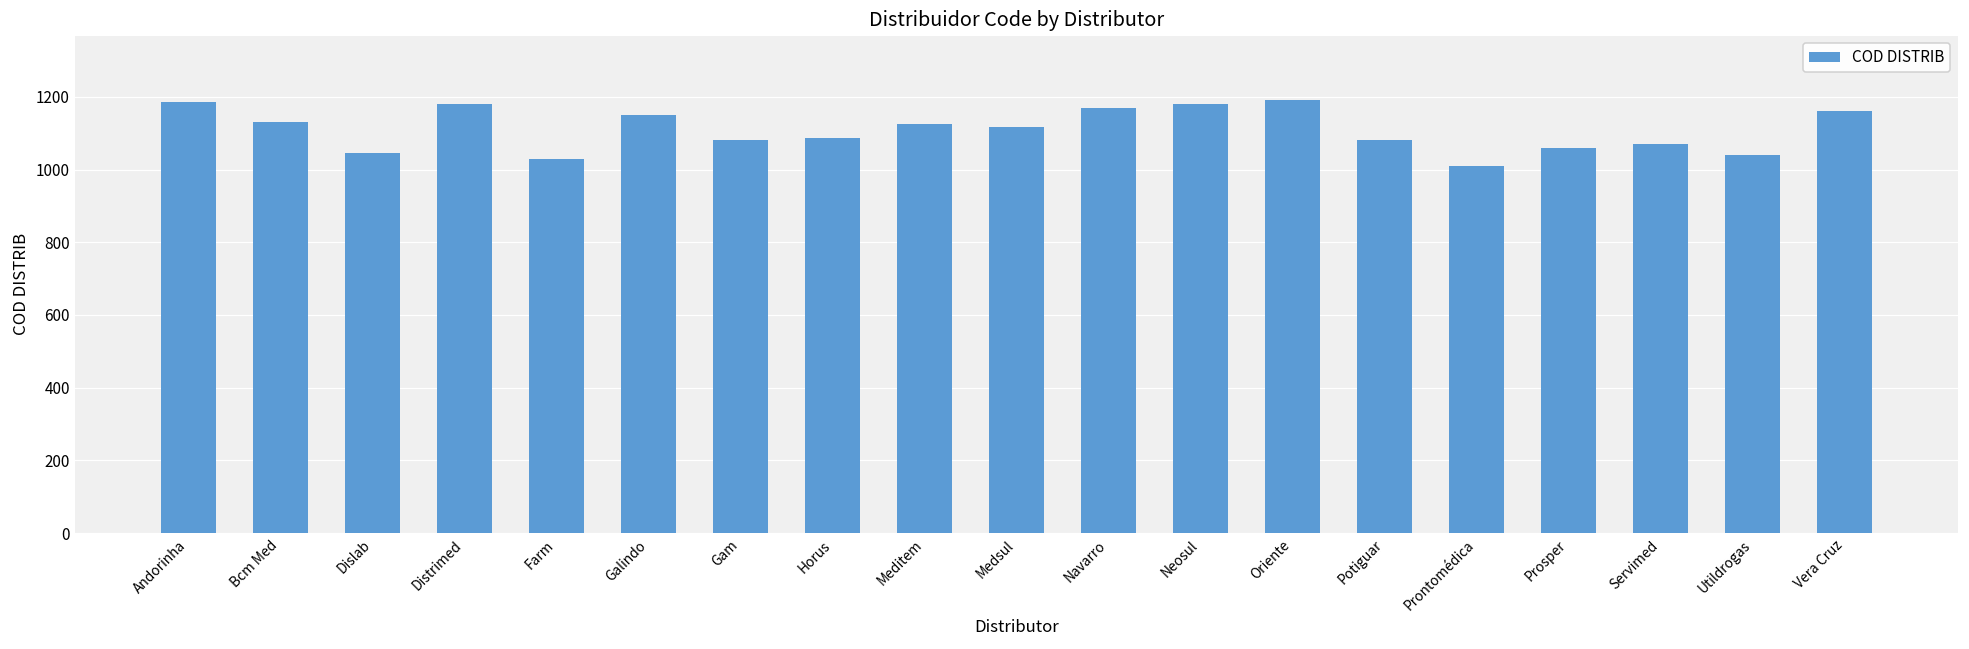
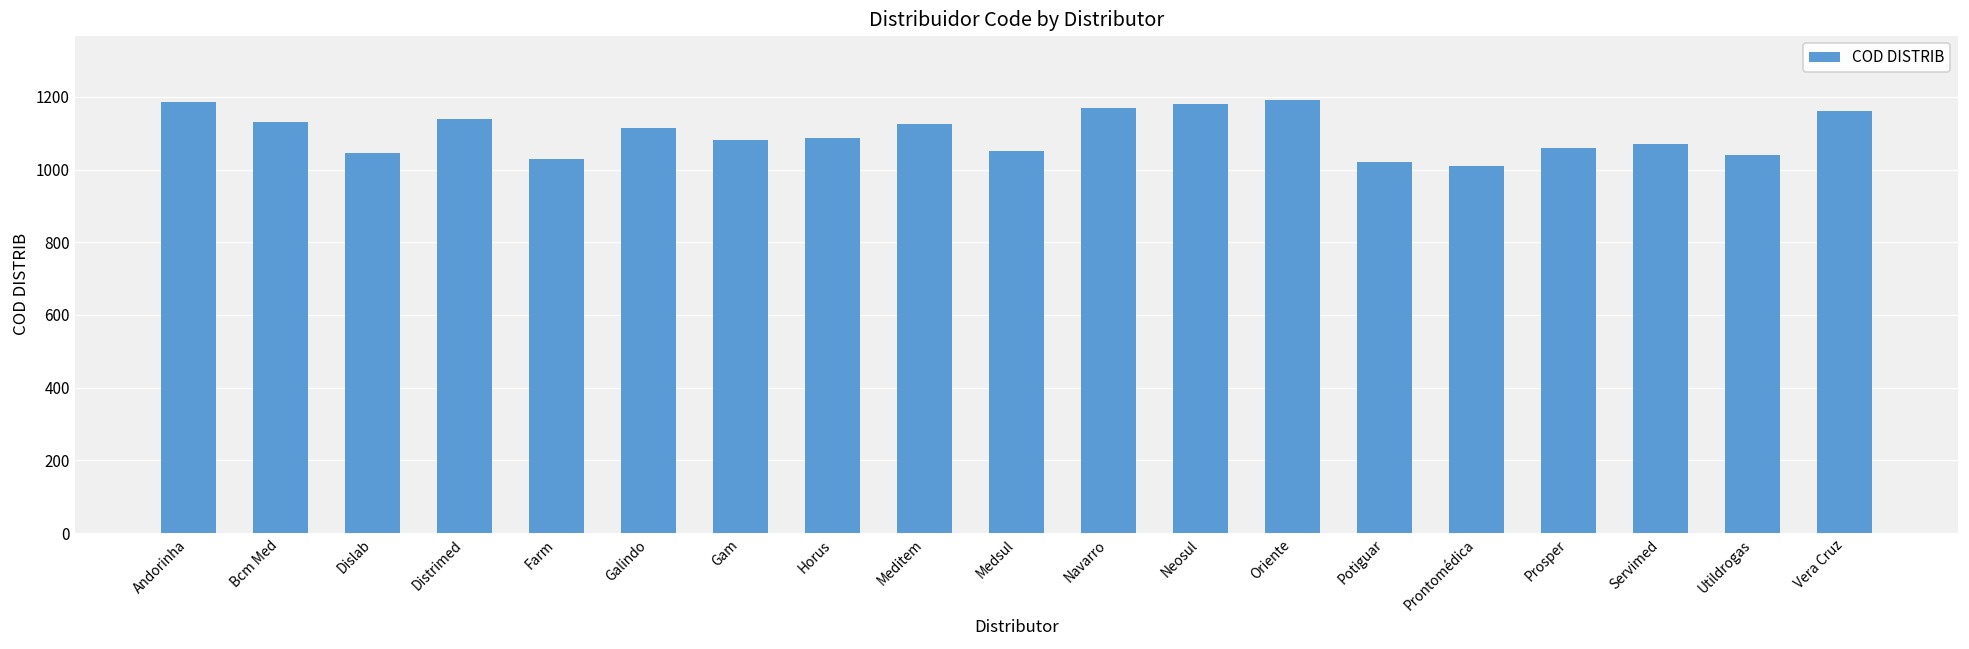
Distrimed: 1180 -> 1140
Galindo: 1150 -> 1120
Medsul: 1120 -> 1050
Potiguar: 1080 -> 1020
